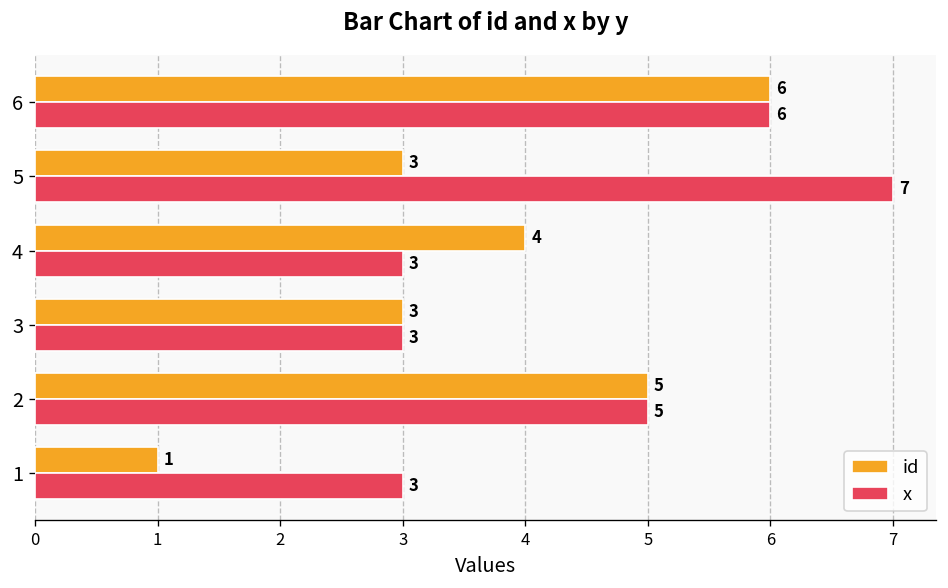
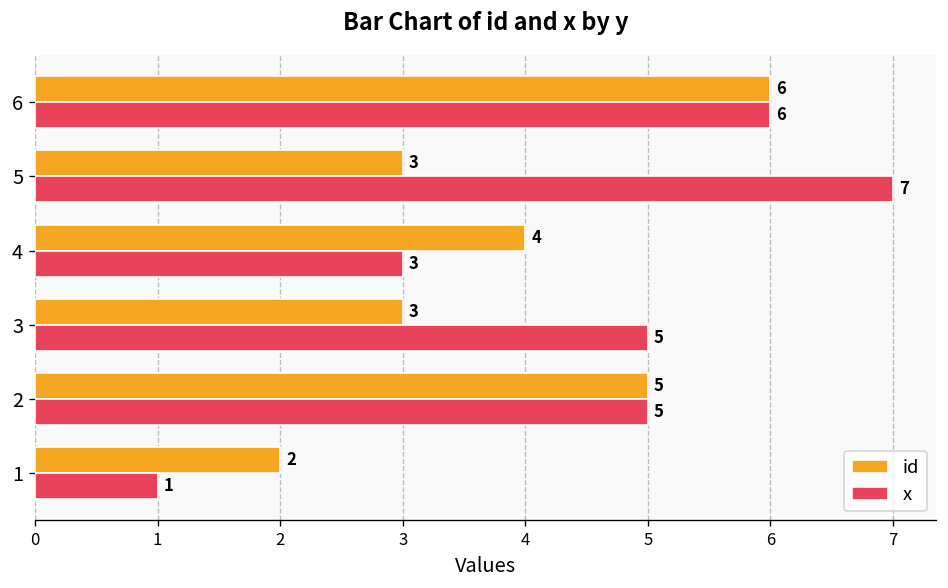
x, 3: 3 -> 5
id, 1: 1 -> 2
x, 1: 3 -> 1
